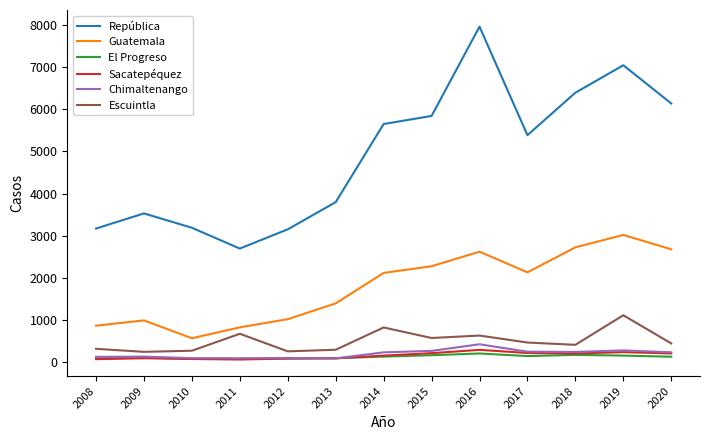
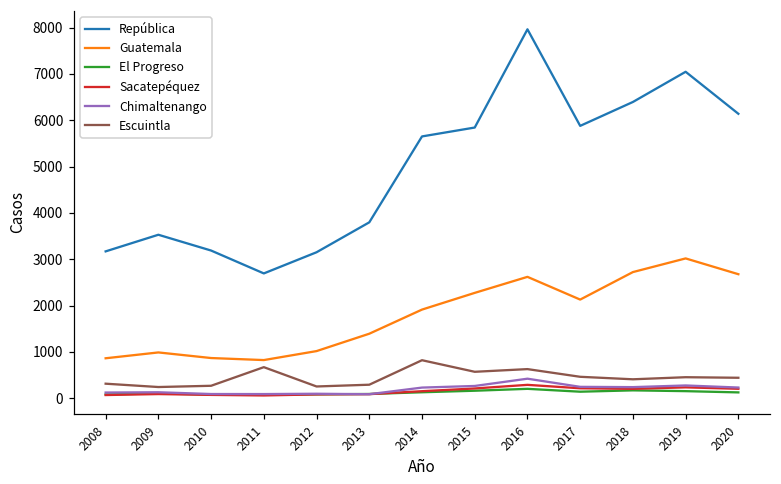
Guatemala, 2010: 600 -> 900
Guatemala, 2014: 2100 -> 1900
República, 2017: 5400 -> 5900
Escuintla, 2019: 1100 -> 500
